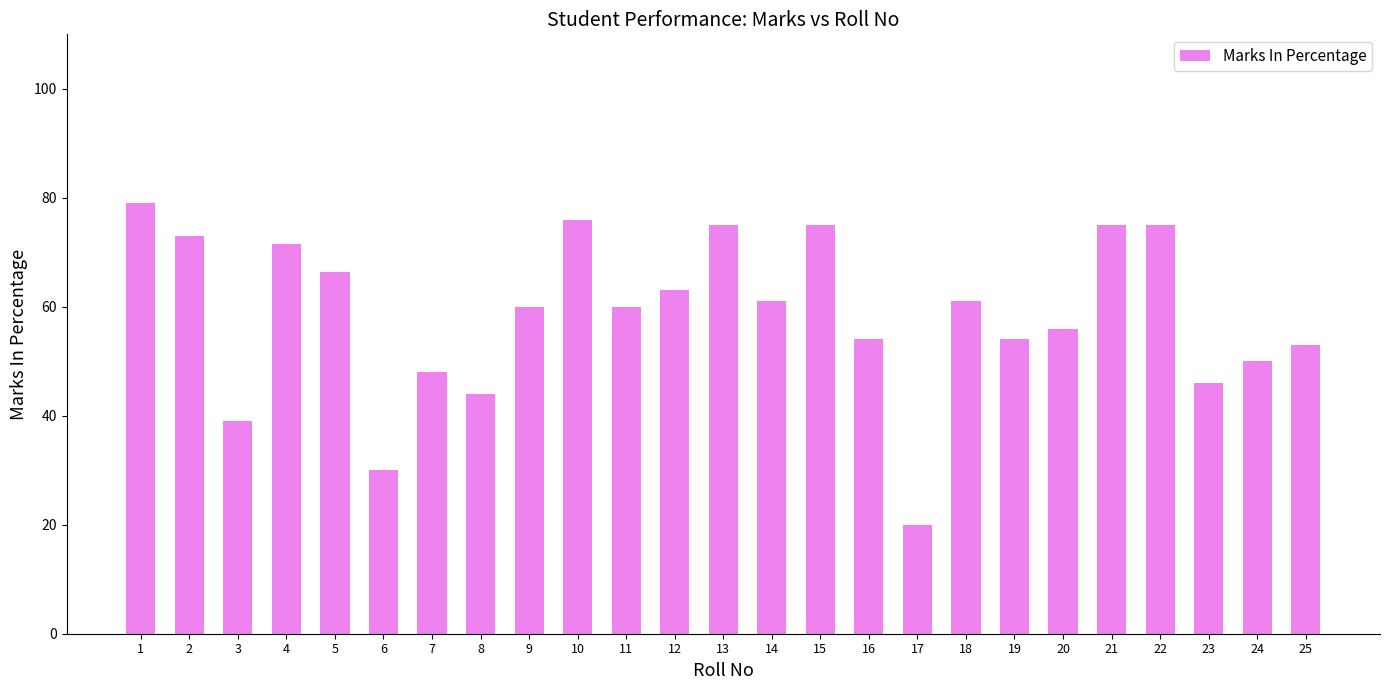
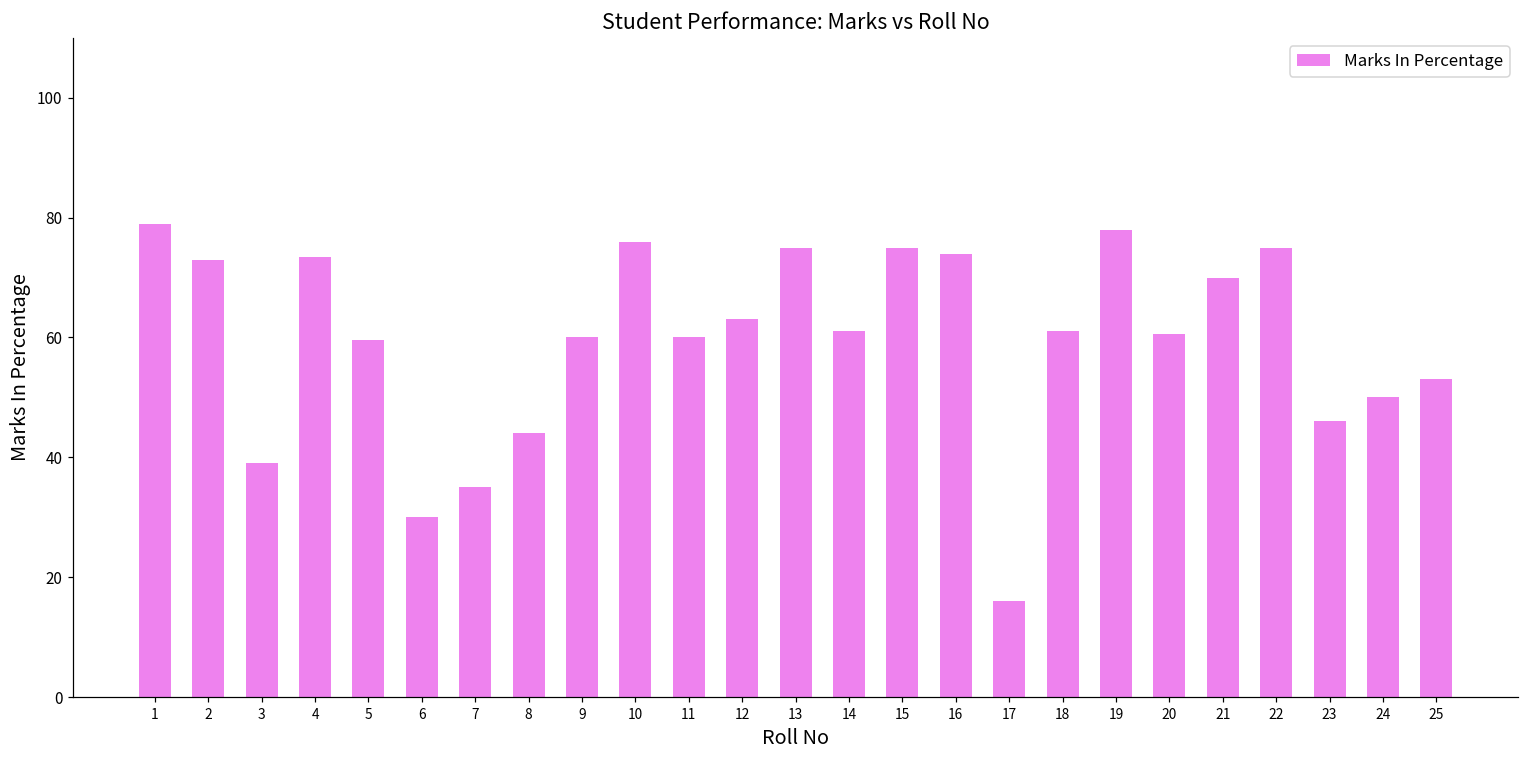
4: 72 -> 73
5: 66 -> 60
7: 48 -> 35
16: 54 -> 74
17: 20 -> 16
19: 54 -> 78
20: 56 -> 61
21: 75 -> 70
